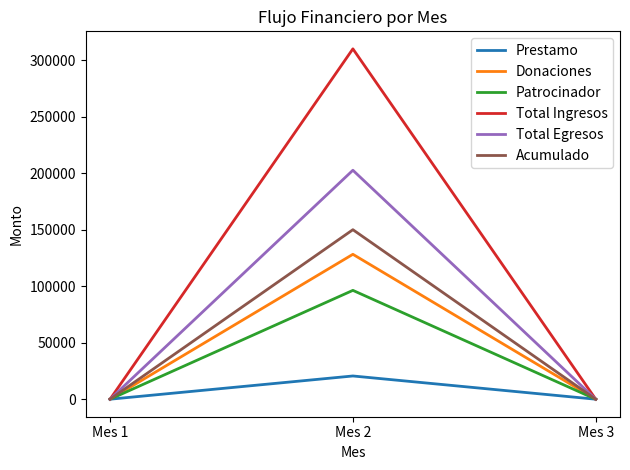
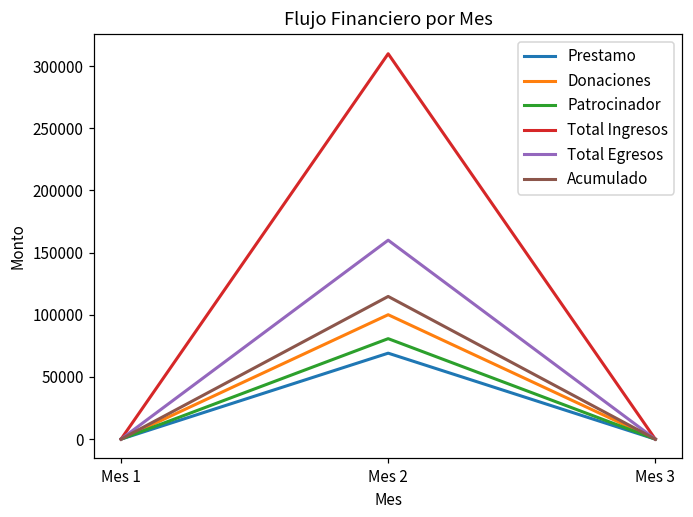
Prestamo, Mes 2: 21000 -> 69000
Donaciones, Mes 2: 128000 -> 100000
Patrocinador, Mes 2: 96000 -> 81000
Total Egresos, Mes 2: 203000 -> 160000
Acumulado, Mes 2: 150000 -> 115000
